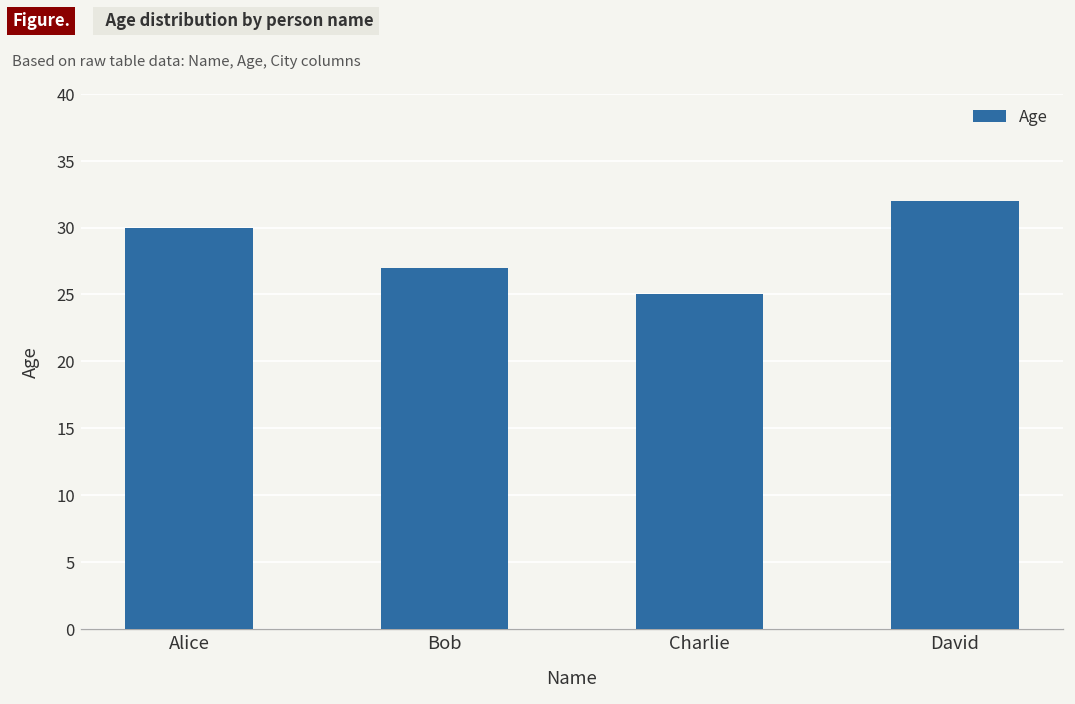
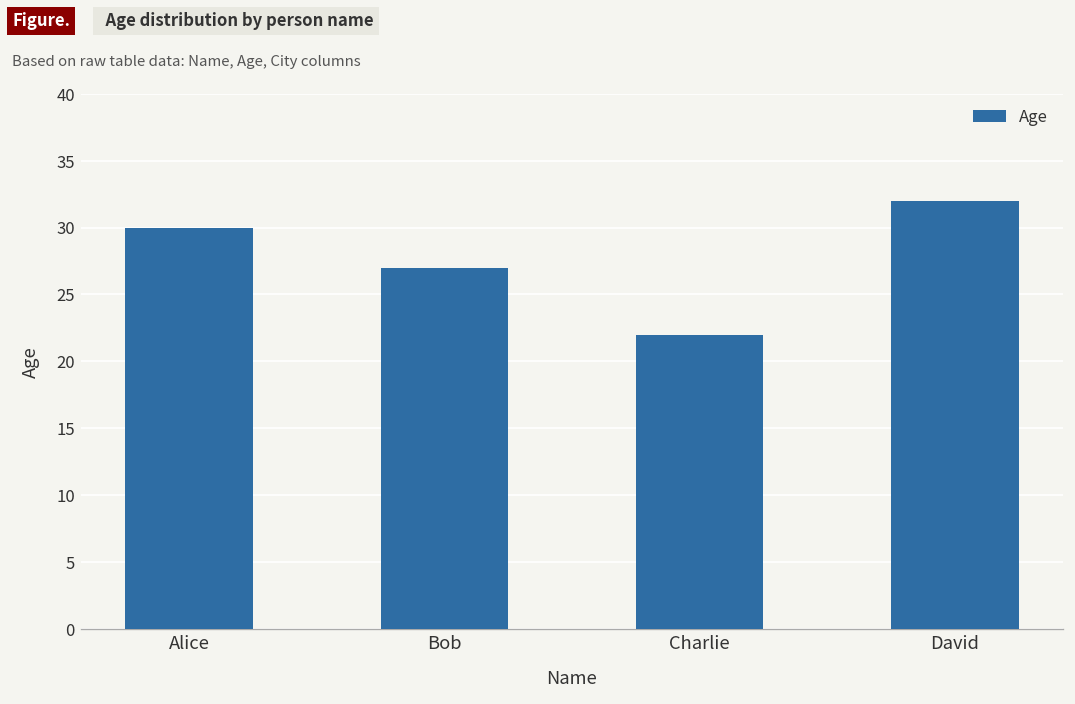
Charlie: 25 -> 22
